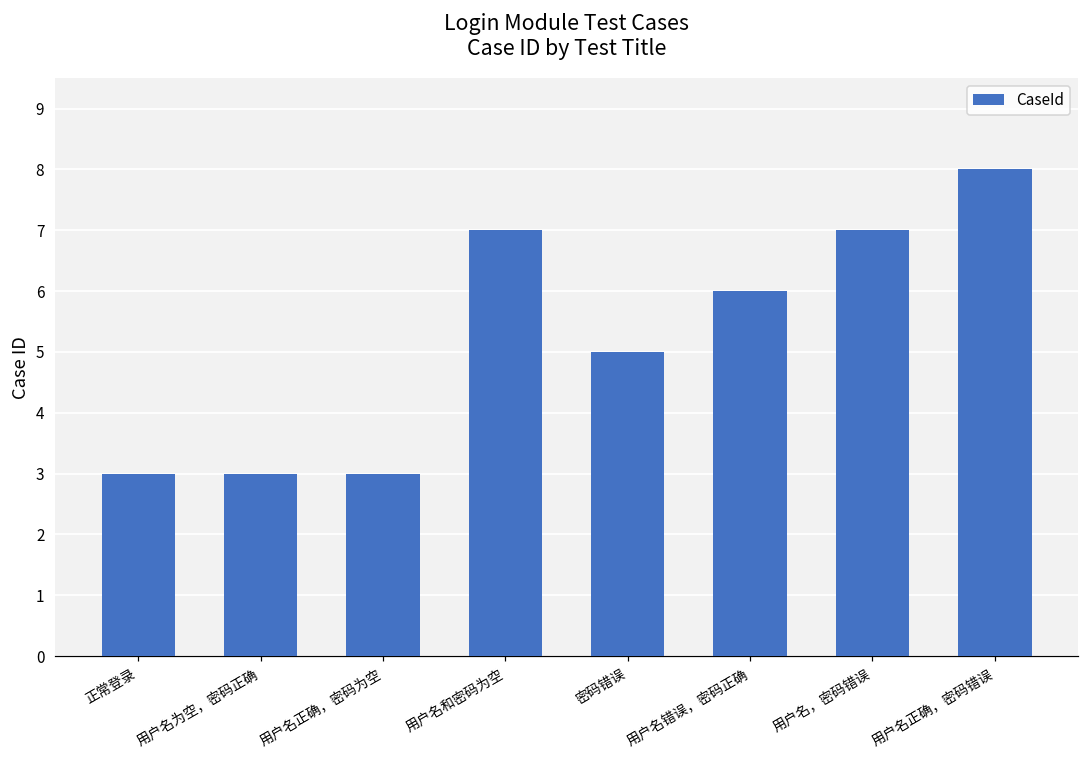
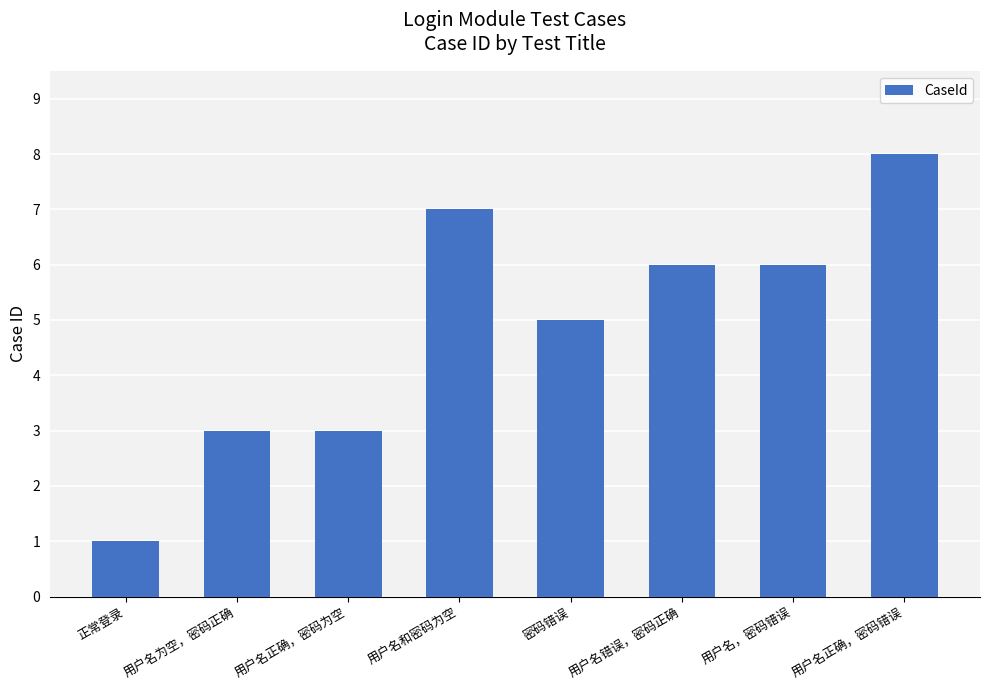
正常登录: 3 -> 1
用户名，密码错误: 7 -> 6
